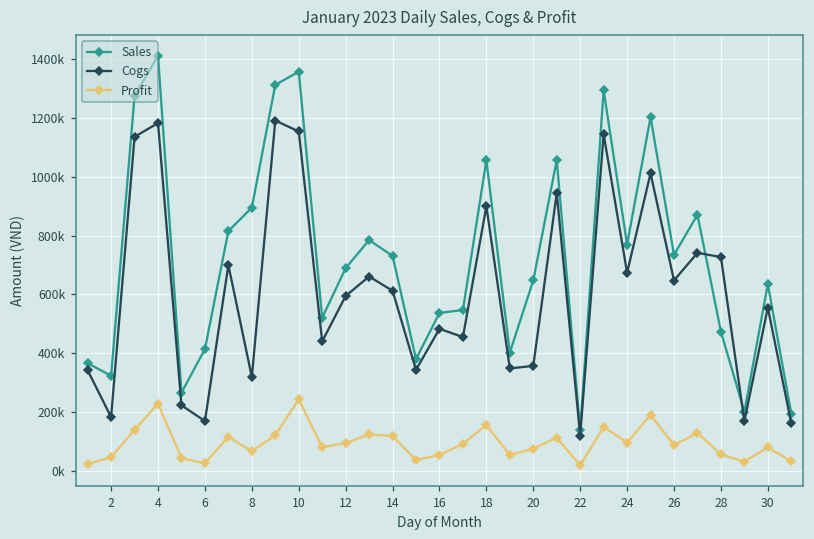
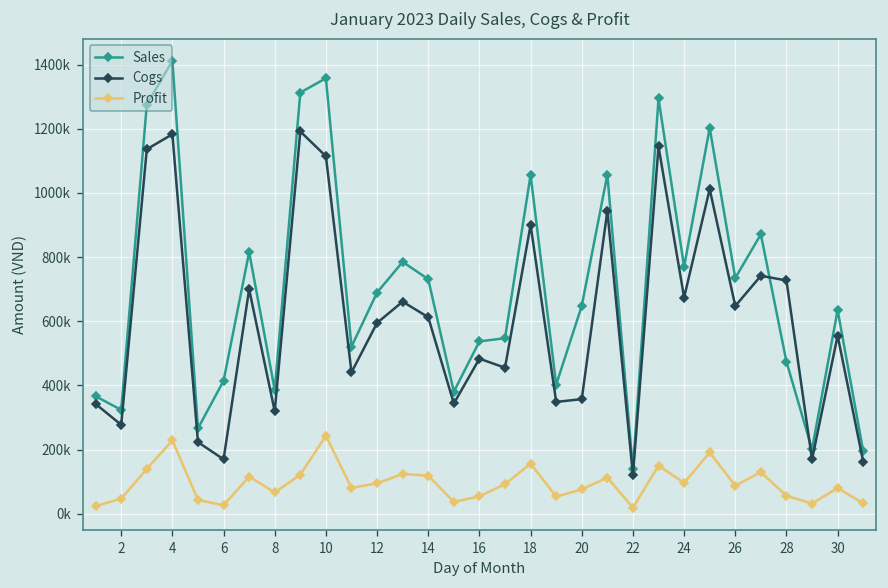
Cogs, 2: 180000 -> 280000
Sales, 8: 900000 -> 390000
Cogs, 10: 1150000 -> 1110000
